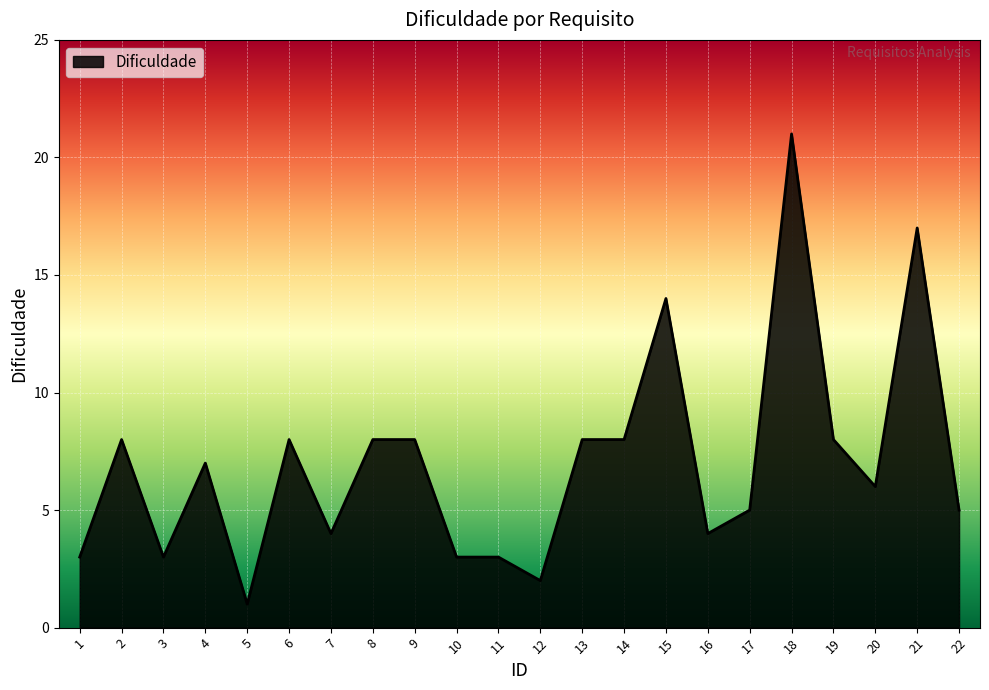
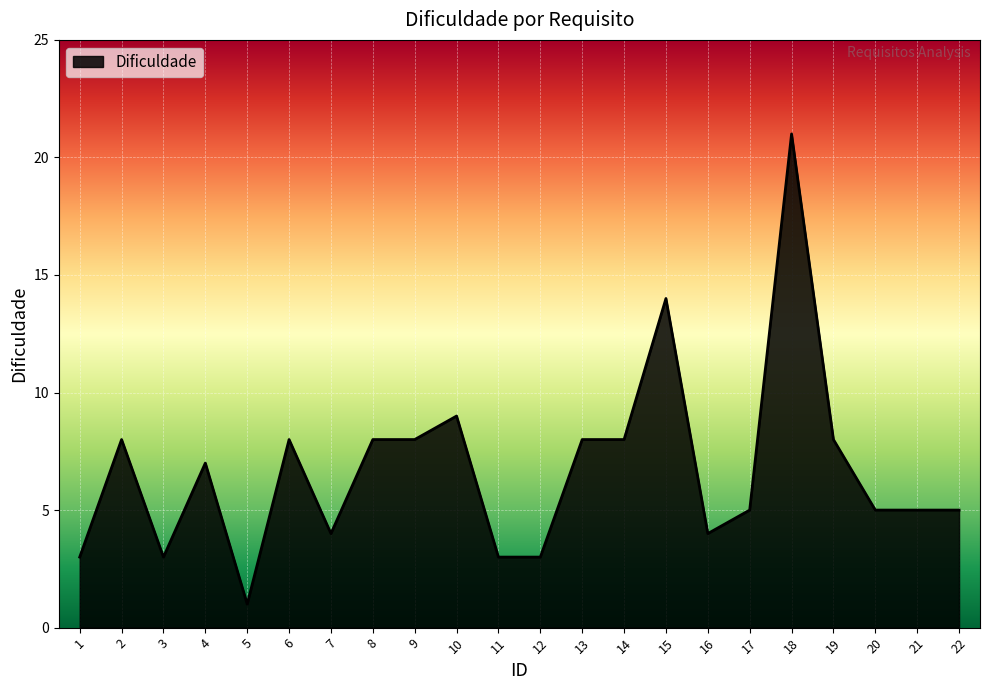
10: 3 -> 9
12: 2 -> 3
20: 6 -> 5
21: 17 -> 5
